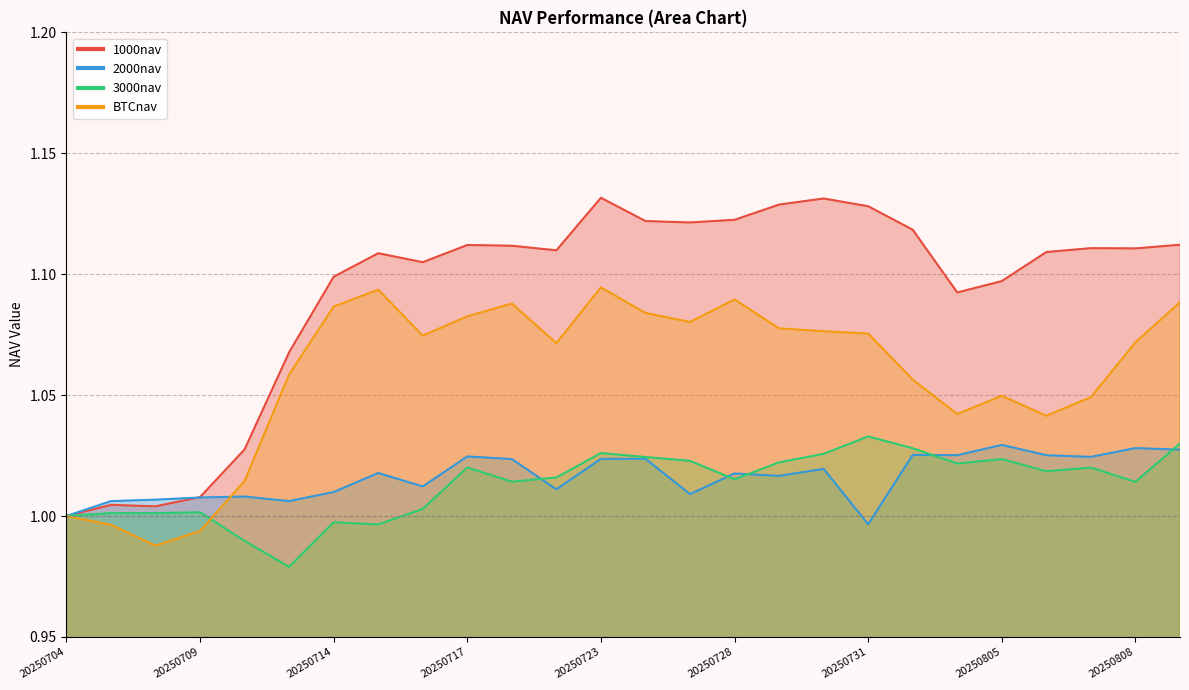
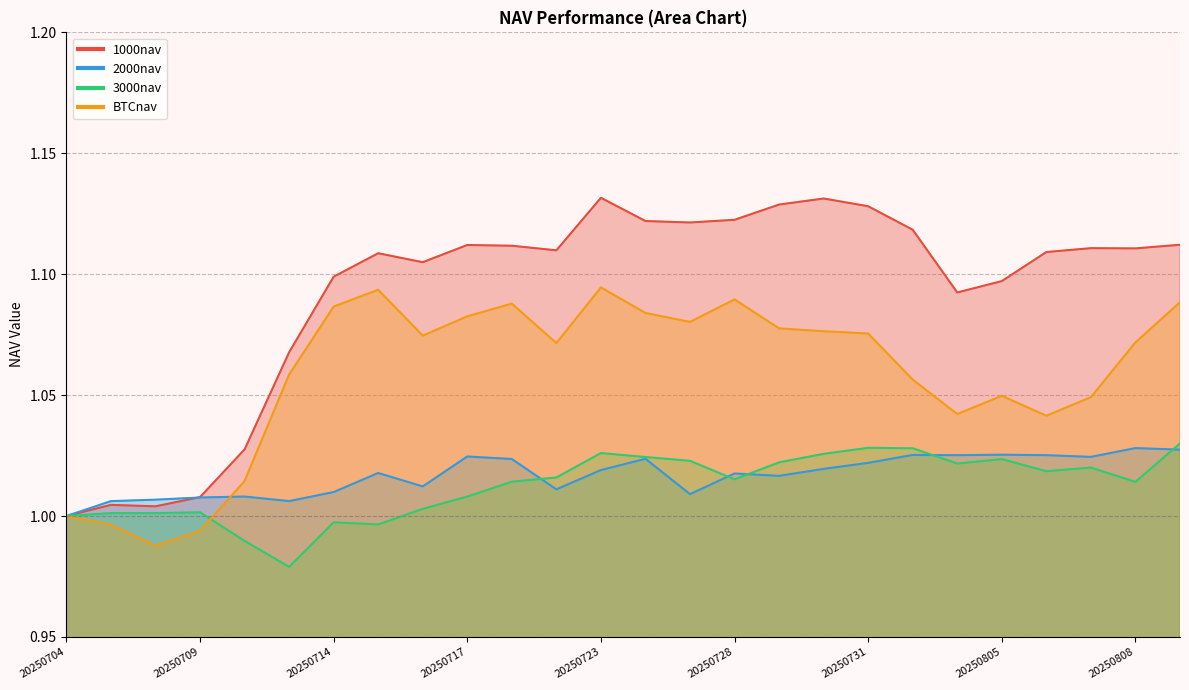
3000nav, 20250717: 1.020 -> 1.008
2000nav, 20250723: 1.024 -> 1.019
2000nav, 20250731: 0.997 -> 1.022
3000nav, 20250731: 1.033 -> 1.028
2000nav, 20250805: 1.029 -> 1.025
